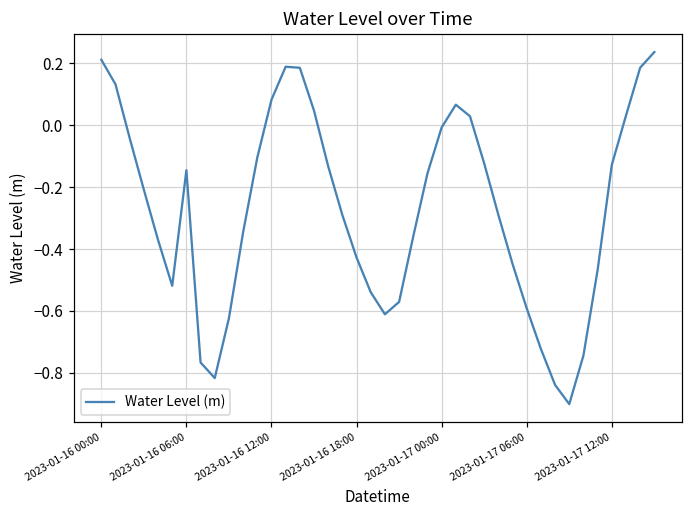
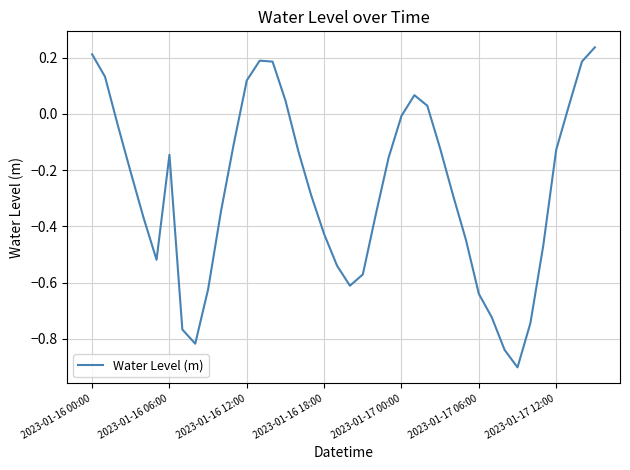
2023-01-16 12:00: 0.08 -> 0.12
2023-01-17 06:00: -0.59 -> -0.64
